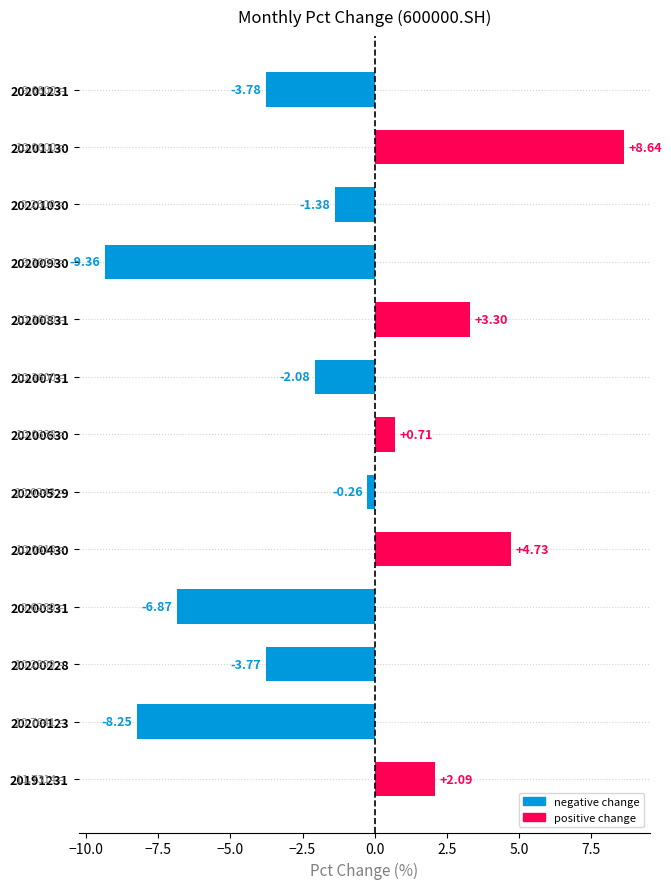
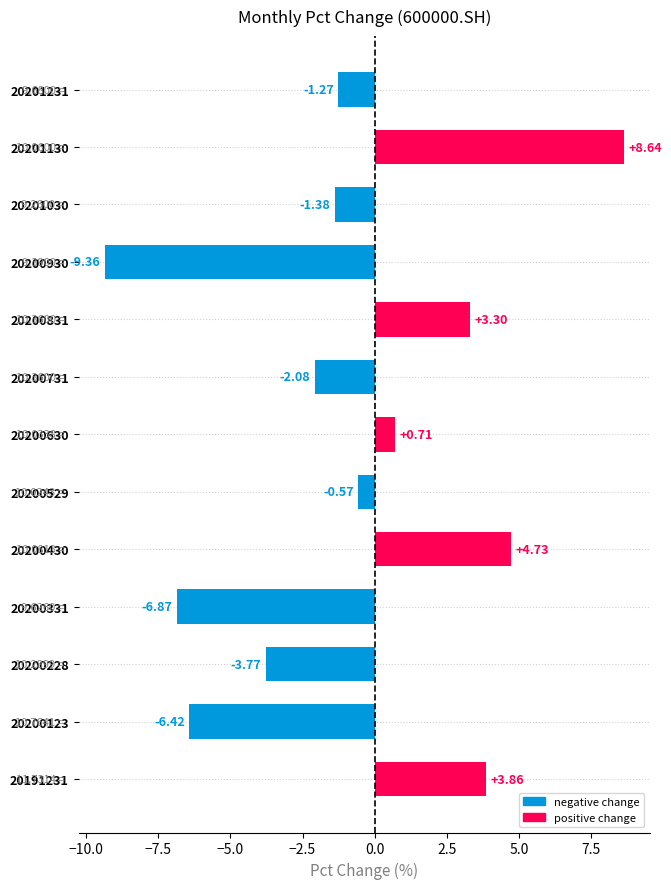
20201231: -3.78 -> -1.27
20200529: -0.26 -> -0.57
20200123: -8.25 -> -6.42
20191231: +2.09 -> +3.86
